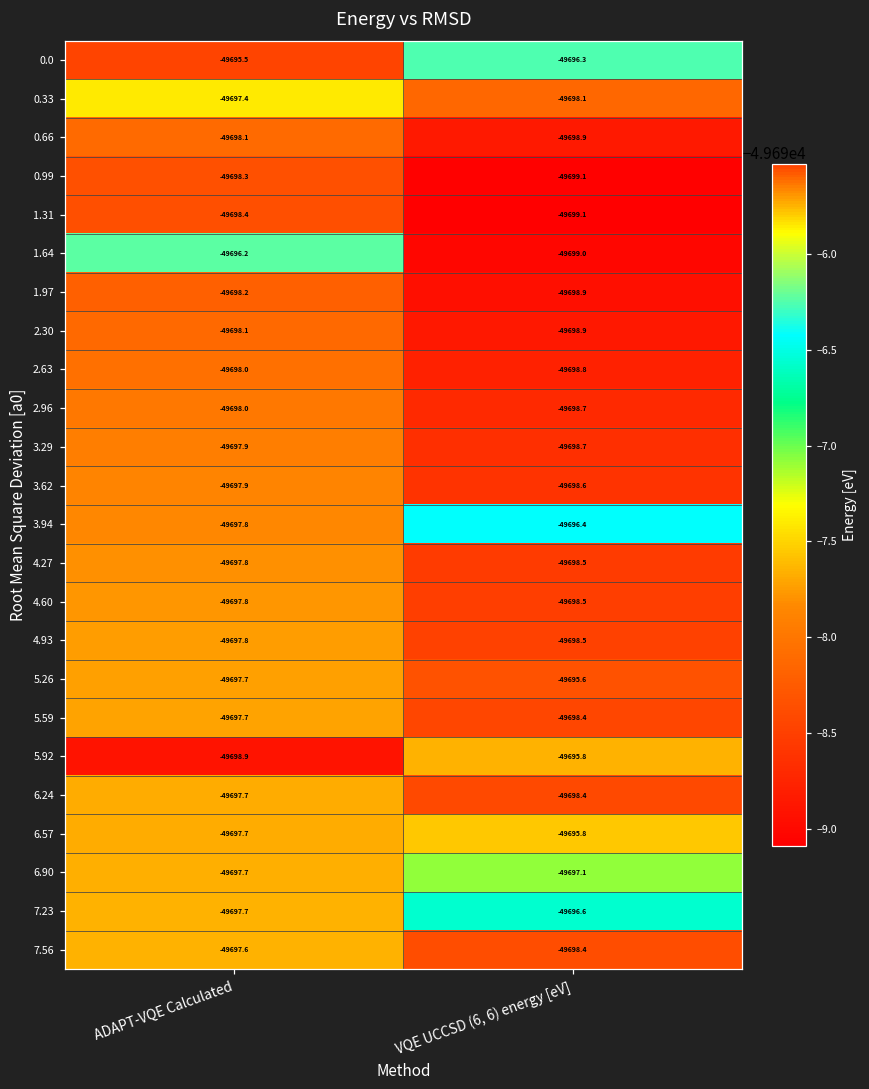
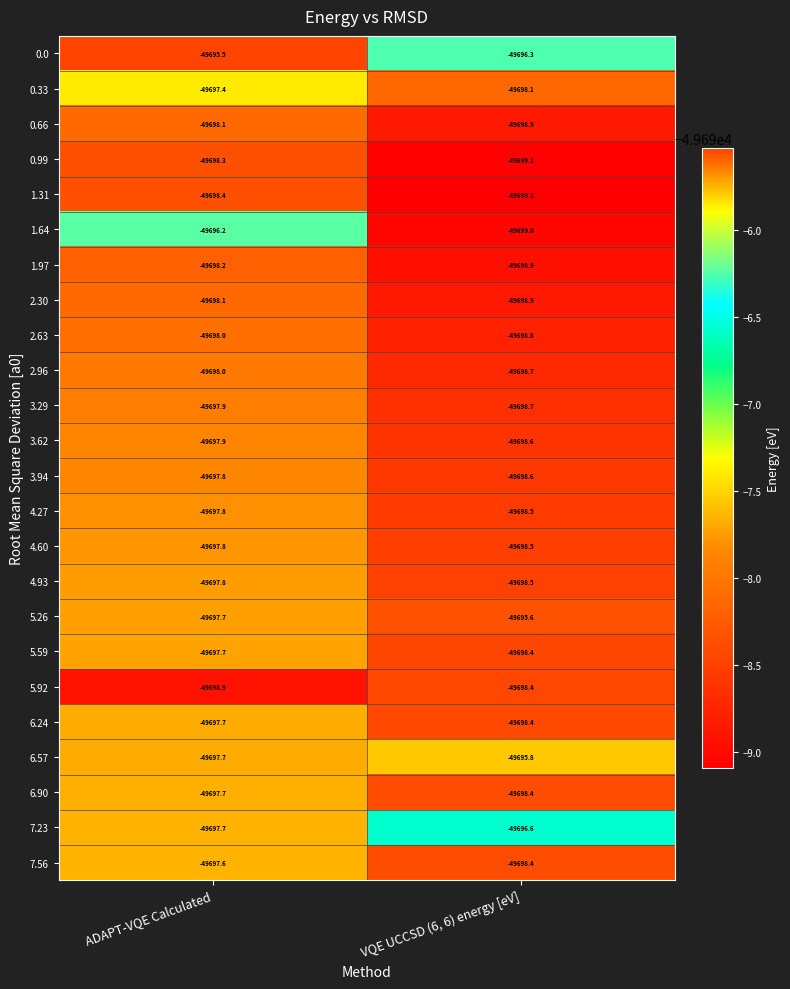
3.94, VQE UCCSD (6, 6) energy [eV]: -49696.4 -> -49698.6
5.92, VQE UCCSD (6, 6) energy [eV]: -49695.8 -> -49698.4
6.90, VQE UCCSD (6, 6) energy [eV]: -49697.1 -> -49698.4
